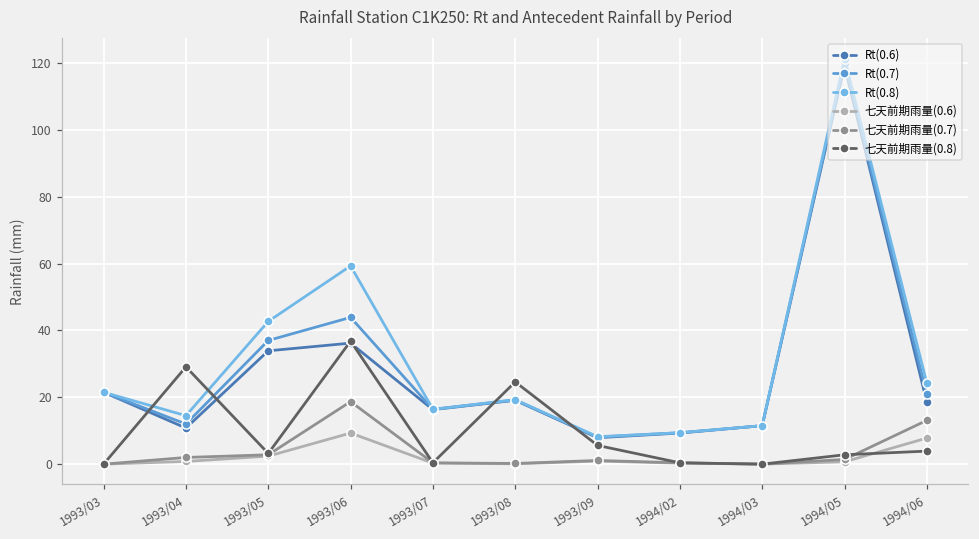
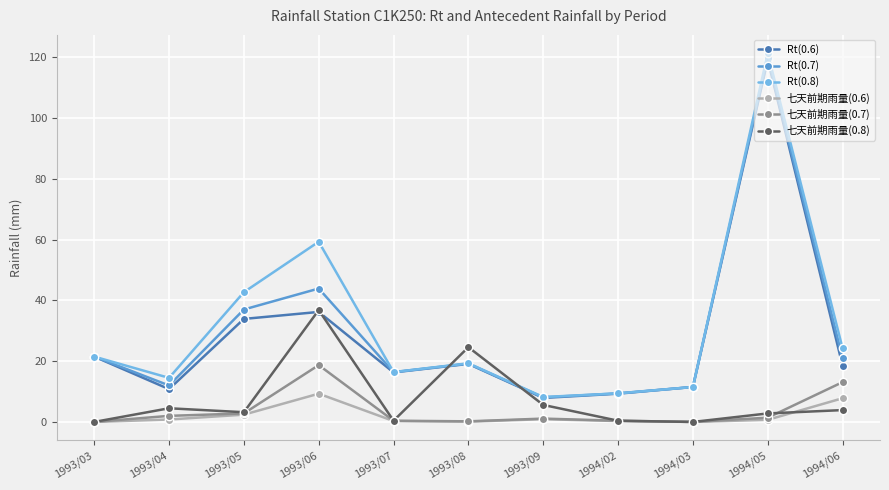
七天前期雨量(0.8), 1993/04: 29 -> 5
